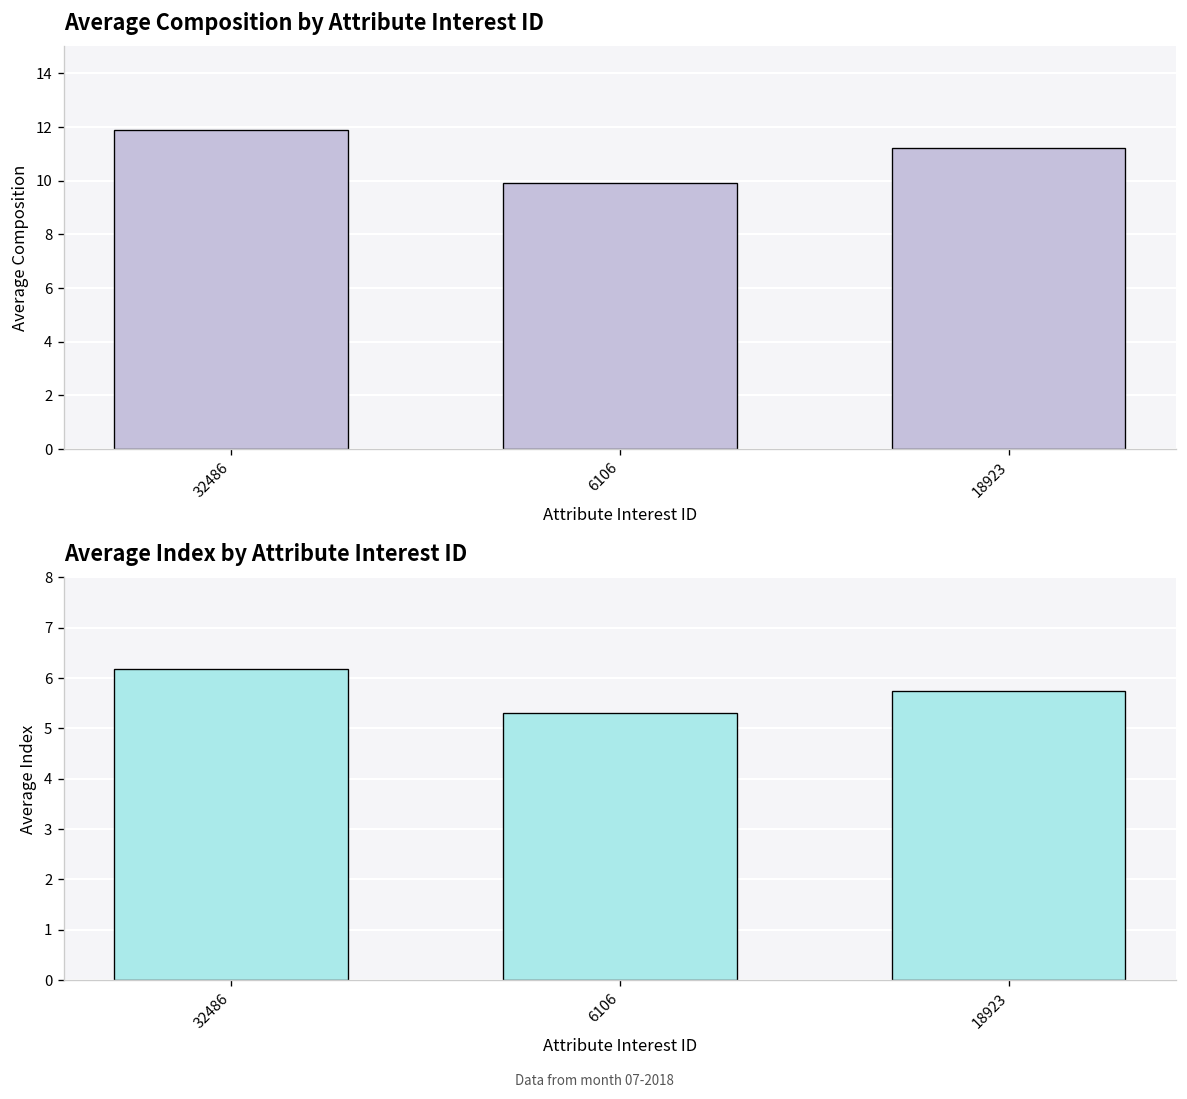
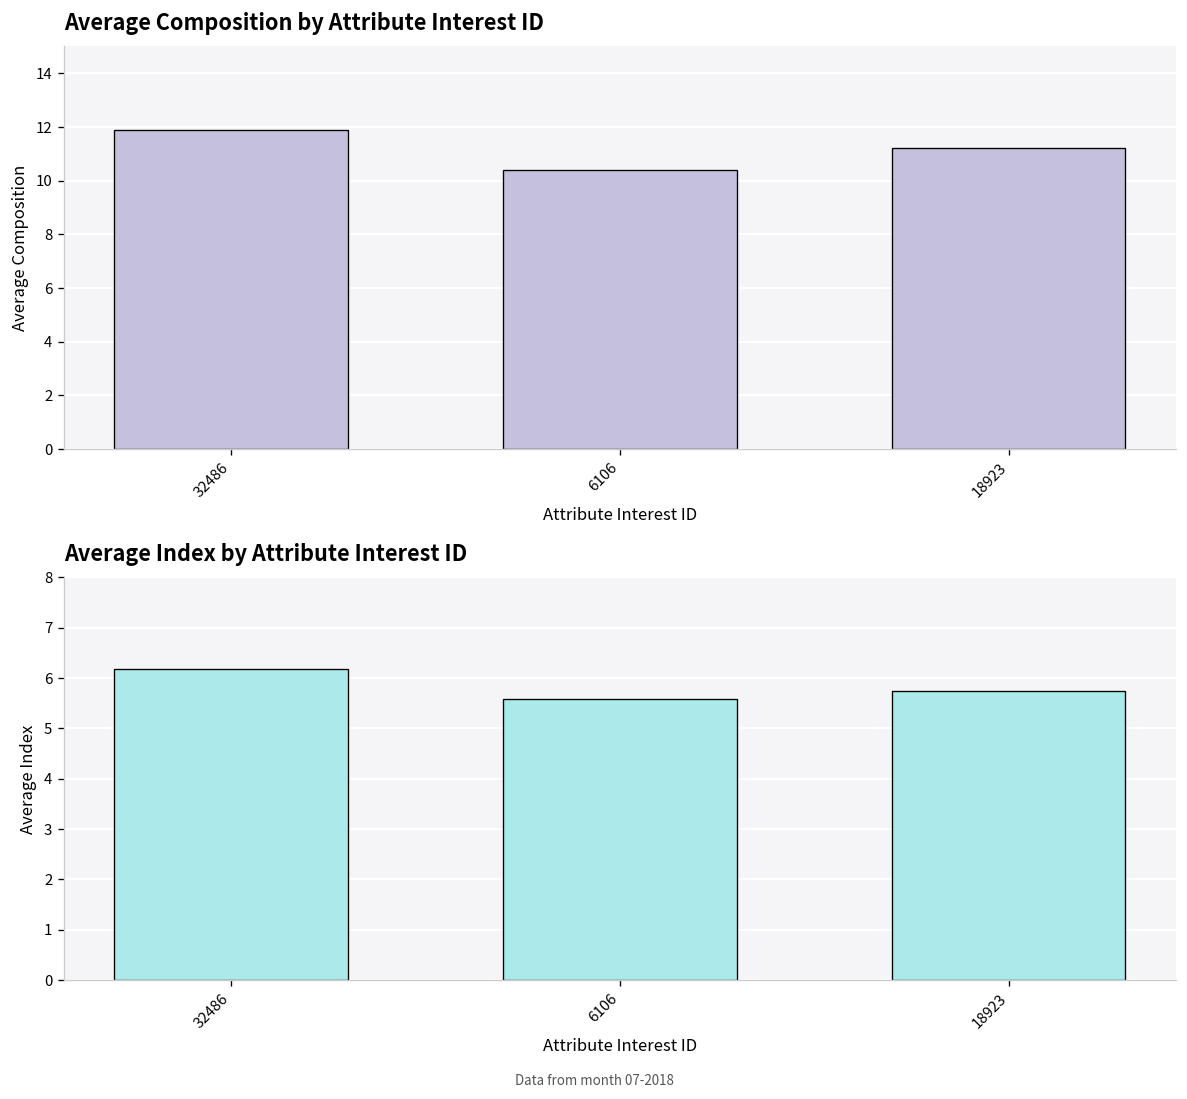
Average Composition by Attribute Interest ID, 6106: 9.9 -> 10.4
Average Index by Attribute Interest ID, 6106: 5.3 -> 5.6
